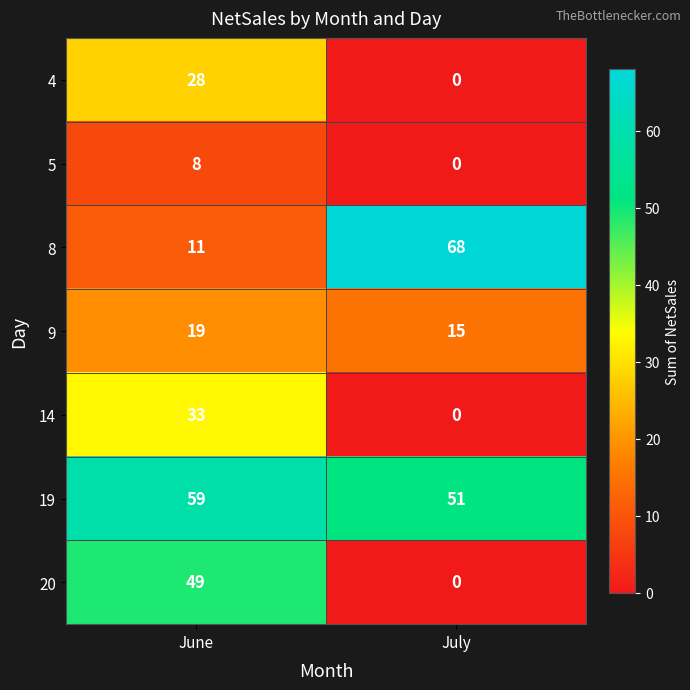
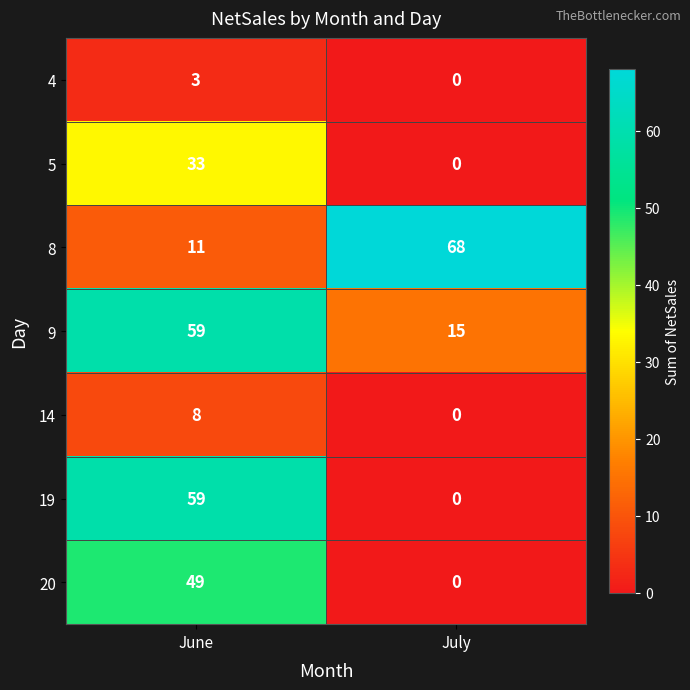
4, June: 28 -> 3
5, June: 8 -> 33
9, June: 19 -> 59
14, June: 33 -> 8
19, July: 51 -> 0
